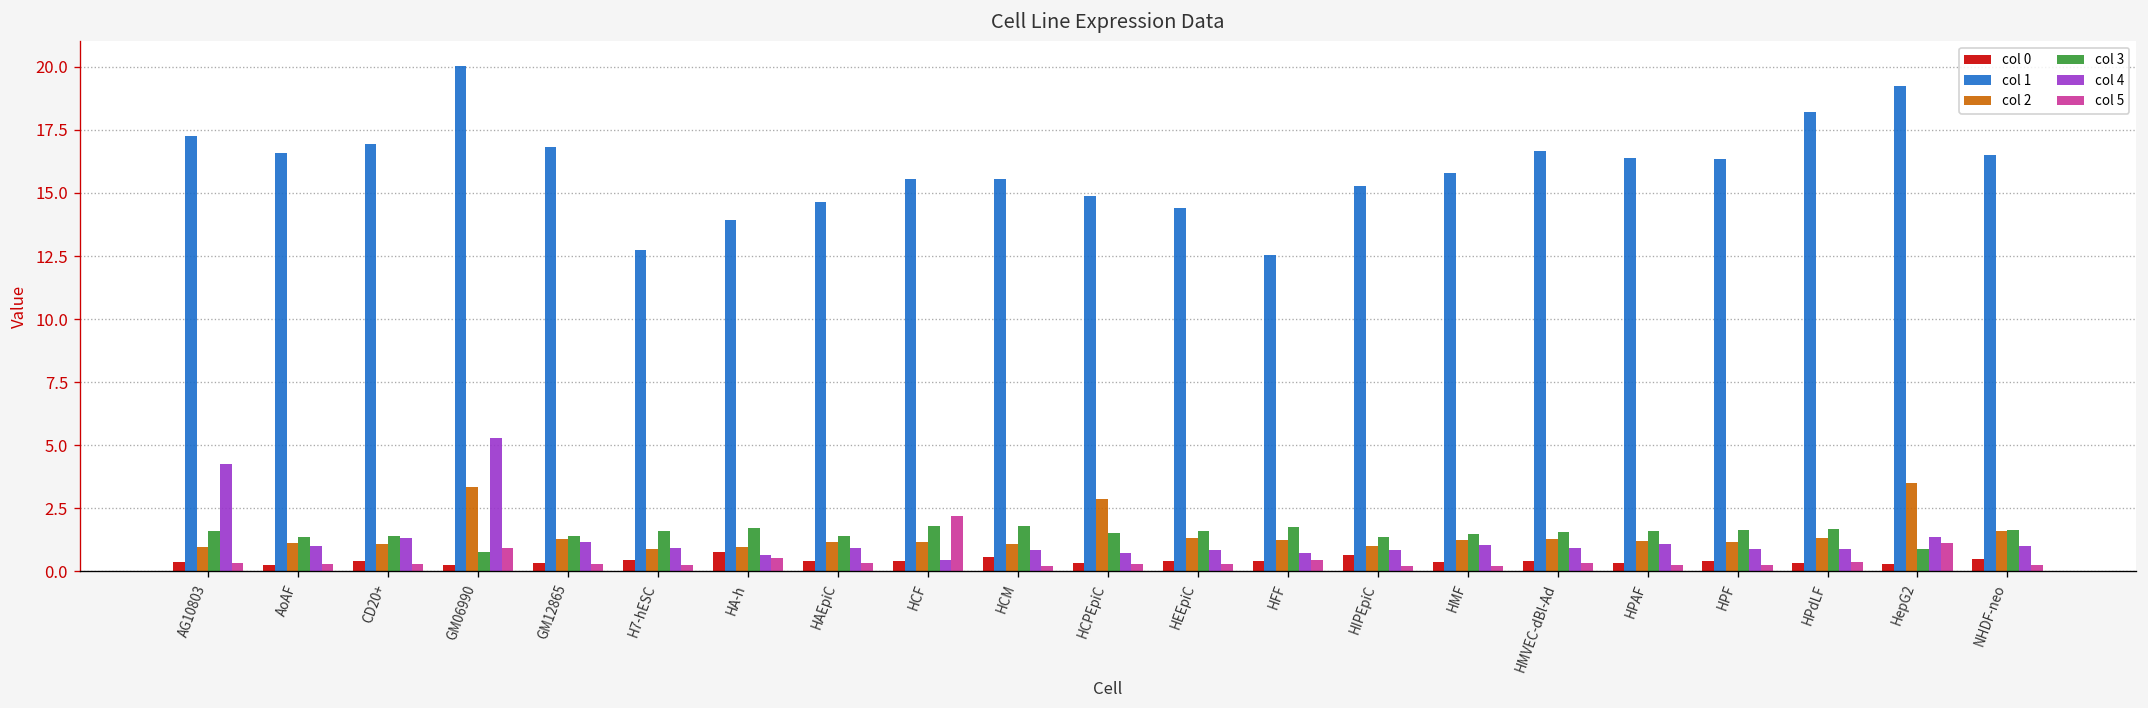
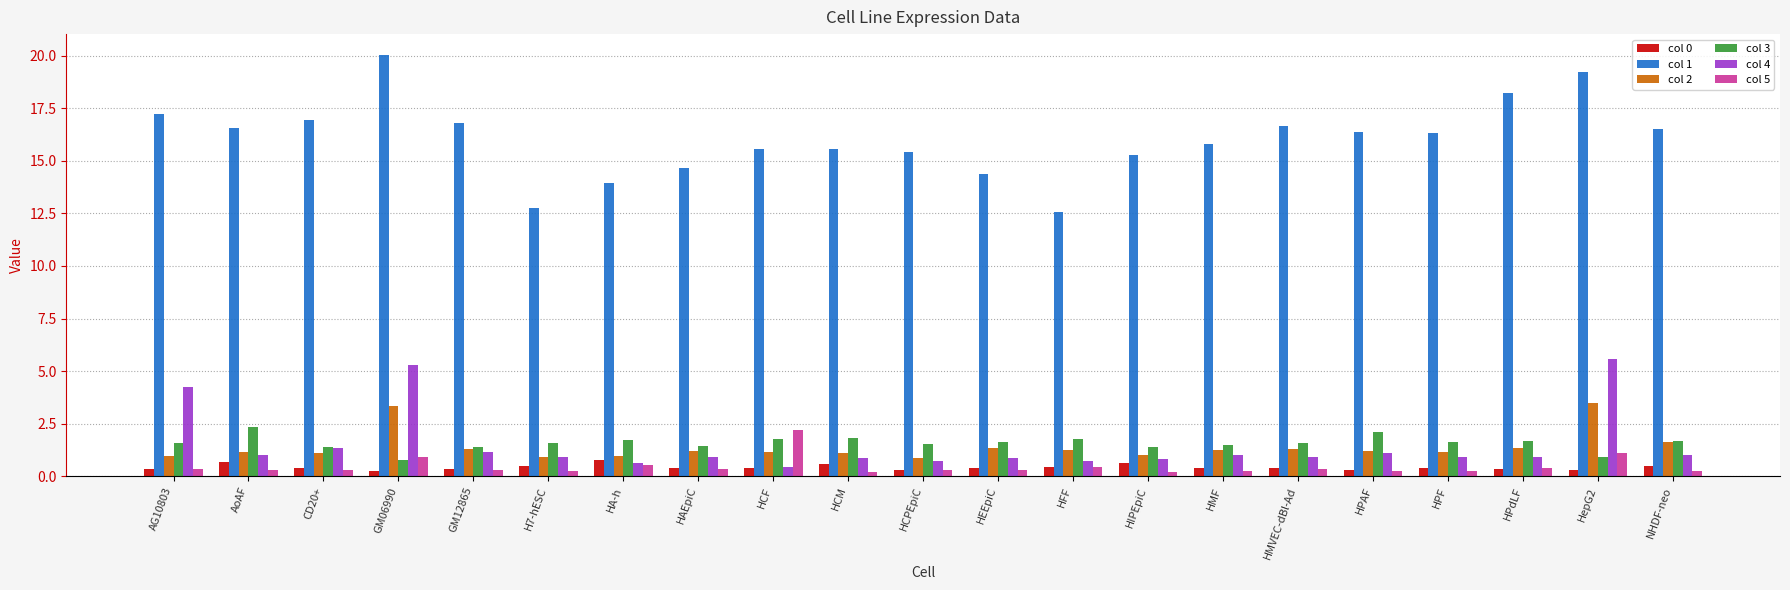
col 0, AoAF: 0.2 -> 0.7
col 3, AoAF: 1.4 -> 2.3
col 1, HCPEpiC: 14.9 -> 15.4
col 2, HCPEpiC: 2.9 -> 0.9
col 3, HPAF: 1.6 -> 2.1
col 4, HepG2: 1.3 -> 5.6
